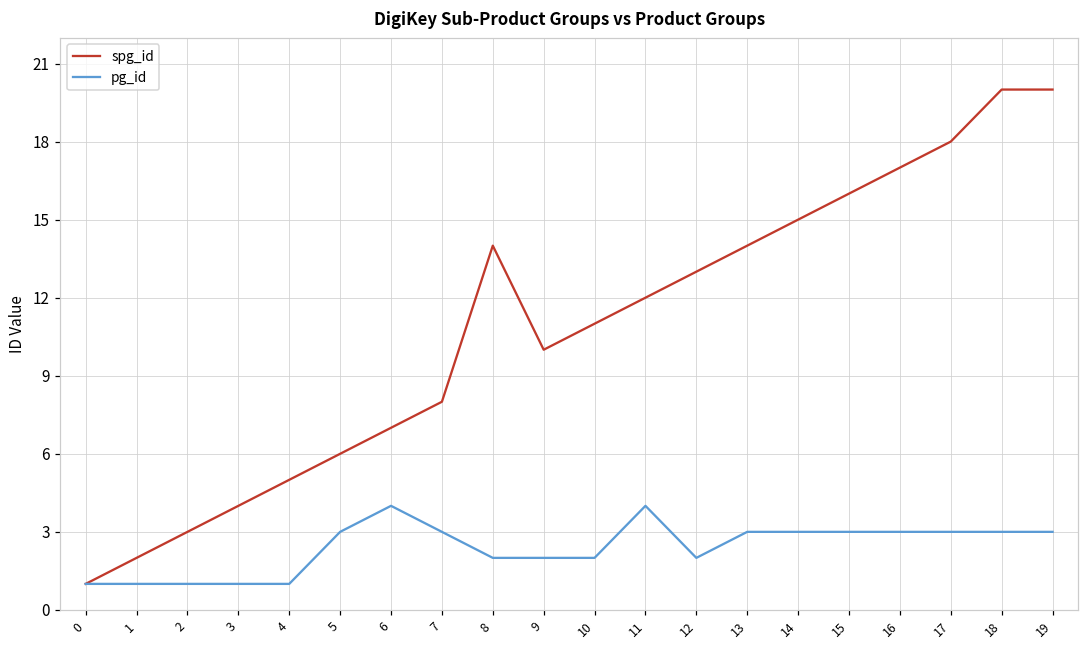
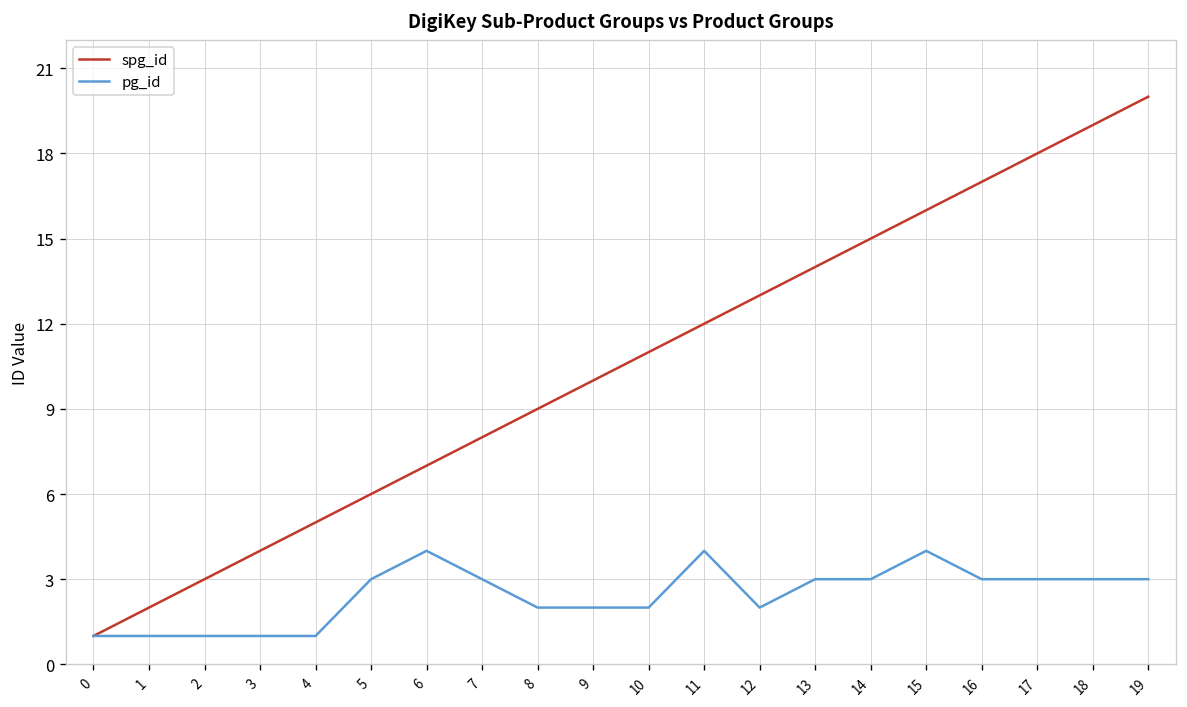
spg_id, 8: 14 -> 9
pg_id, 15: 3 -> 4
spg_id, 18: 20 -> 19
